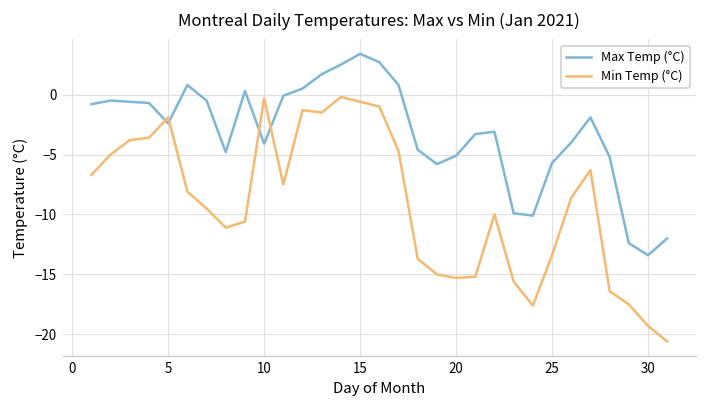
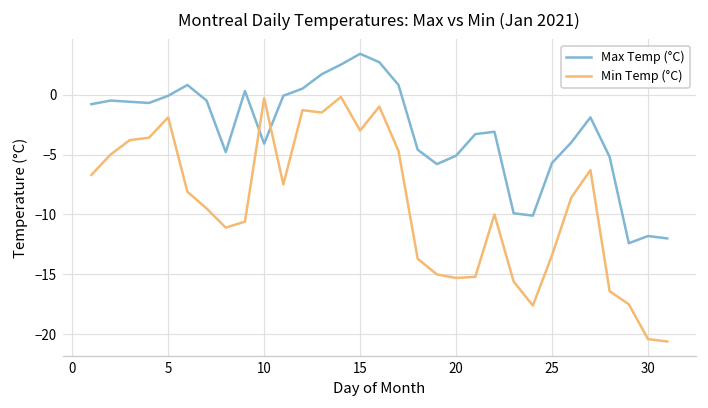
Max Temp (°C), 5: -2 -> 0
Min Temp (°C), 15: -1 -> -3
Max Temp (°C), 30: -13 -> -12
Min Temp (°C), 30: -19 -> -20
